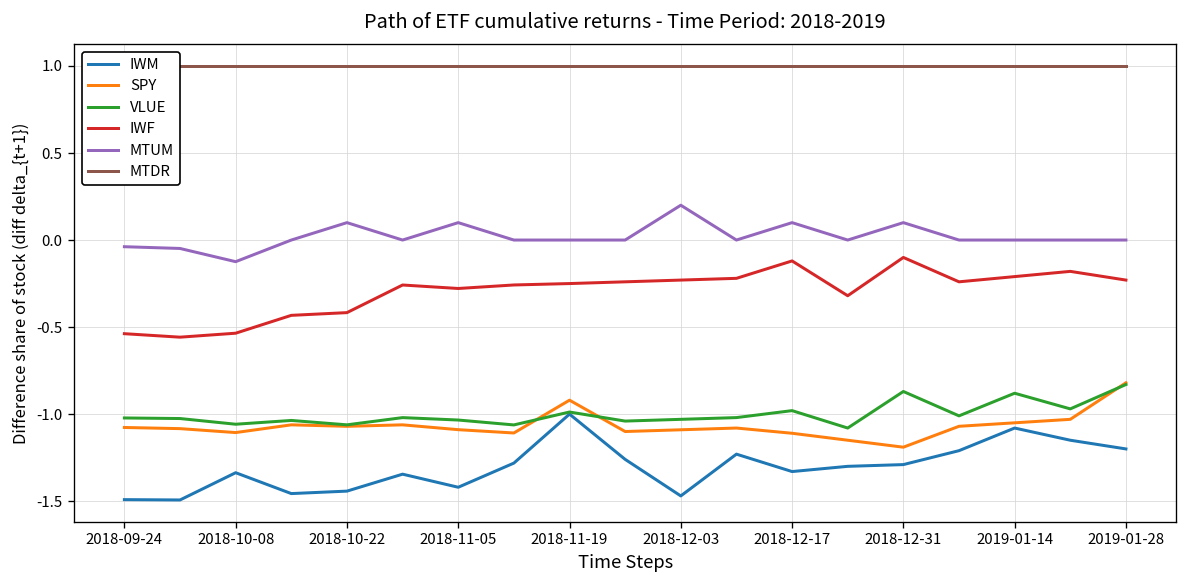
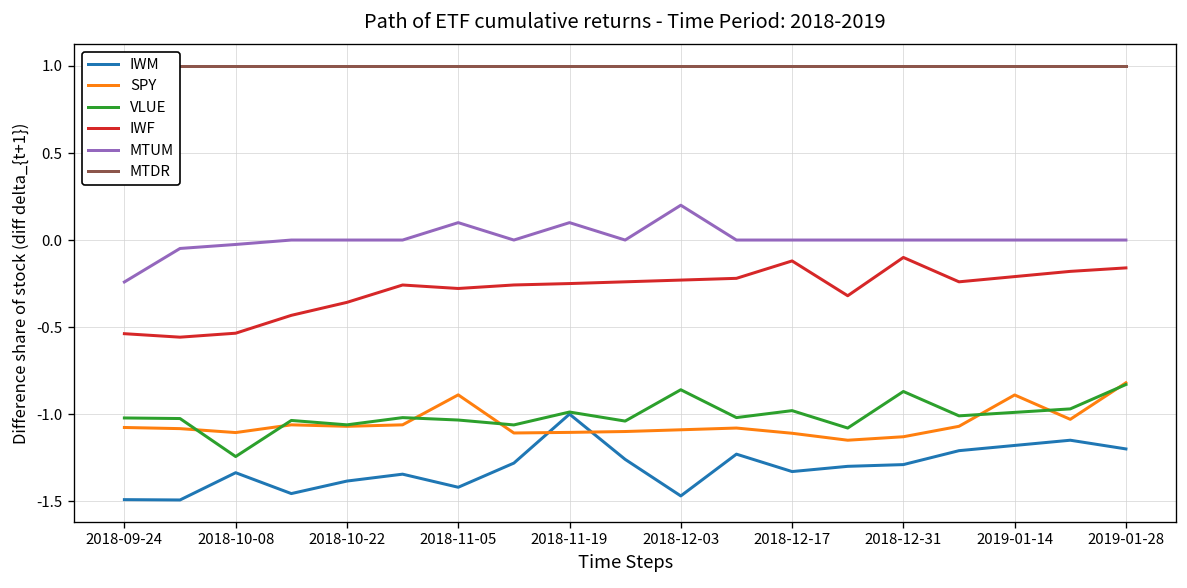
MTUM, 2018-09-24: -0.04 -> -0.24
VLUE, 2018-10-08: -1.06 -> -1.24
MTUM, 2018-10-08: -0.12 -> -0.03
IWM, 2018-10-22: -1.44 -> -1.38
IWF, 2018-10-22: -0.42 -> -0.36
MTUM, 2018-10-22: 0.1 -> 0.0
SPY, 2018-11-05: -1.09 -> -0.89
SPY, 2018-11-19: -0.92 -> -1.11
MTUM, 2018-11-19: 0.0 -> 0.1
VLUE, 2018-12-03: -1.03 -> -0.86
MTUM, 2018-12-17: 0.1 -> 0.0
SPY, 2018-12-31: -1.19 -> -1.13
MTUM, 2018-12-31: 0.1 -> 0.0
IWM, 2019-01-14: -1.08 -> -1.18
SPY, 2019-01-14: -1.05 -> -0.89
VLUE, 2019-01-14: -0.88 -> -0.99
IWF, 2019-01-28: -0.23 -> -0.16
